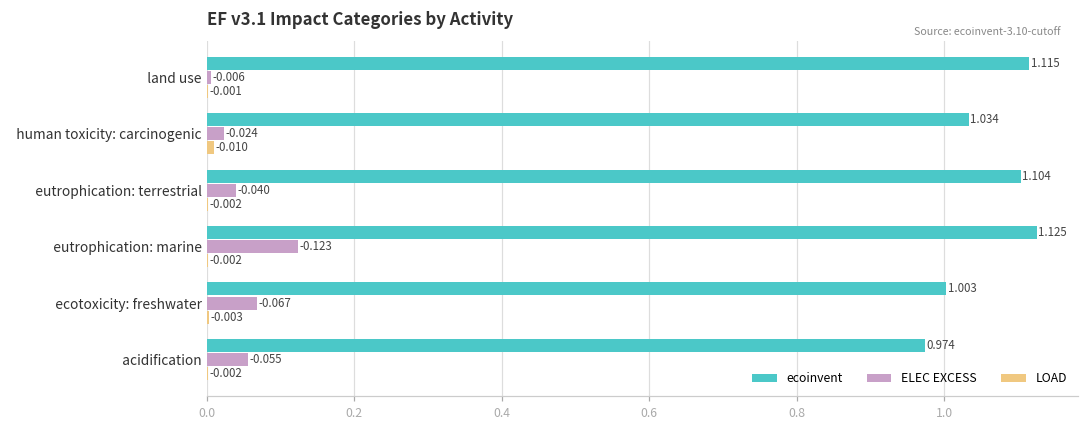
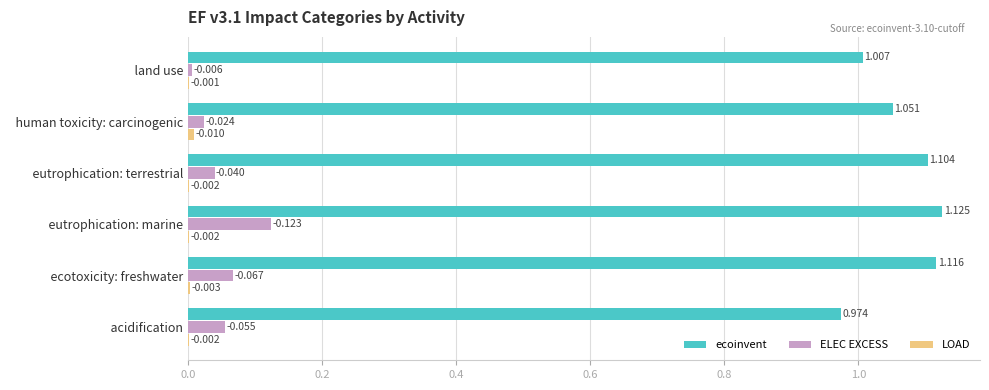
ecoinvent, land use: 1.115 -> 1.007
ecoinvent, human toxicity: carcinogenic: 1.034 -> 1.051
ecoinvent, ecotoxicity: freshwater: 1.003 -> 1.116
